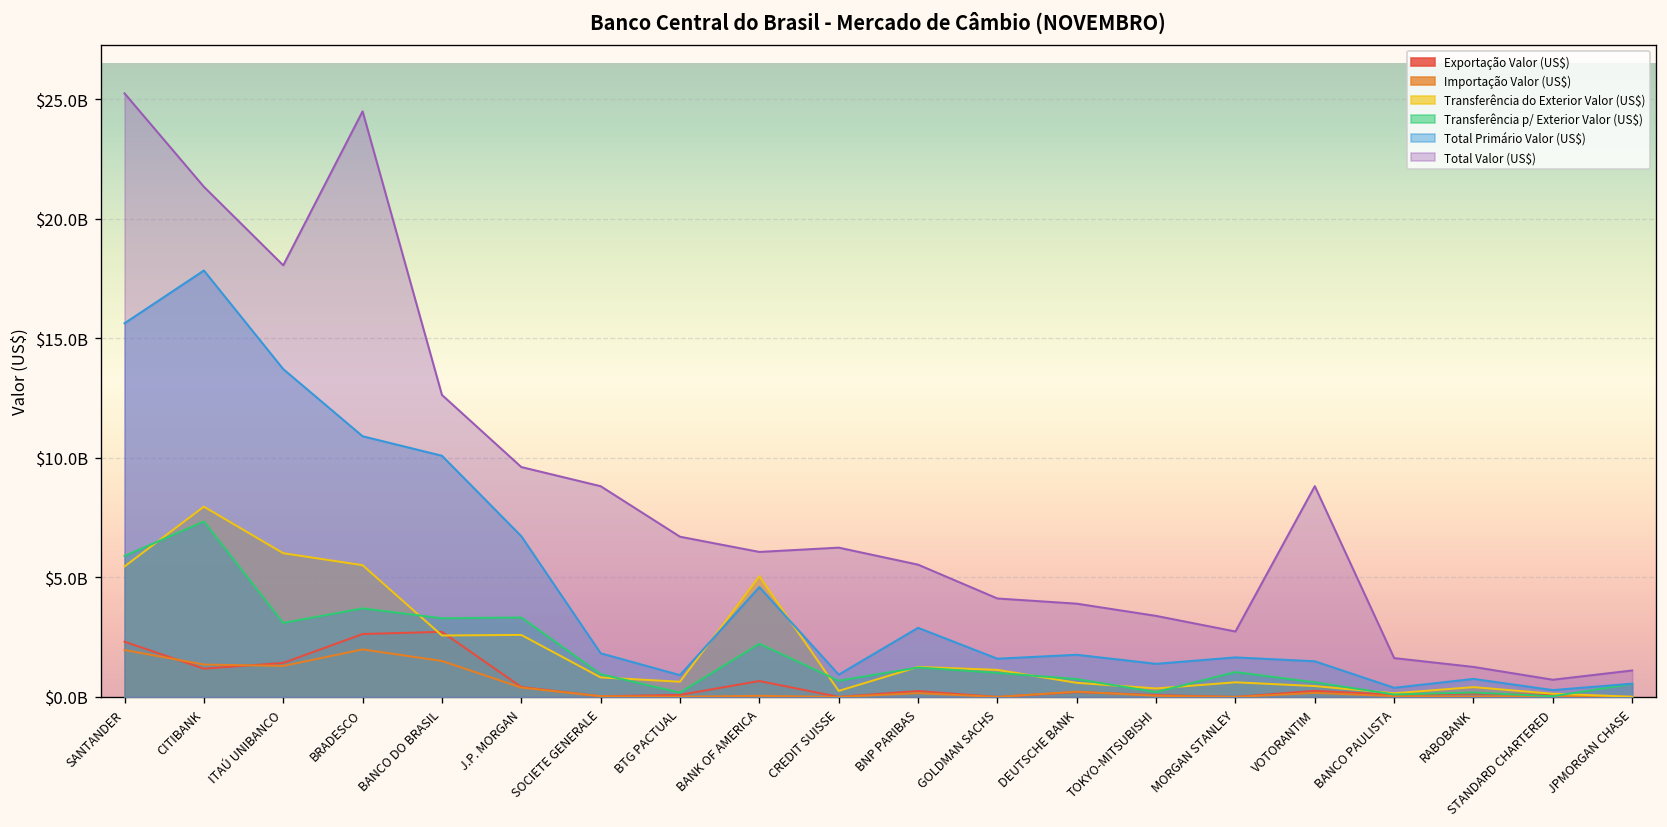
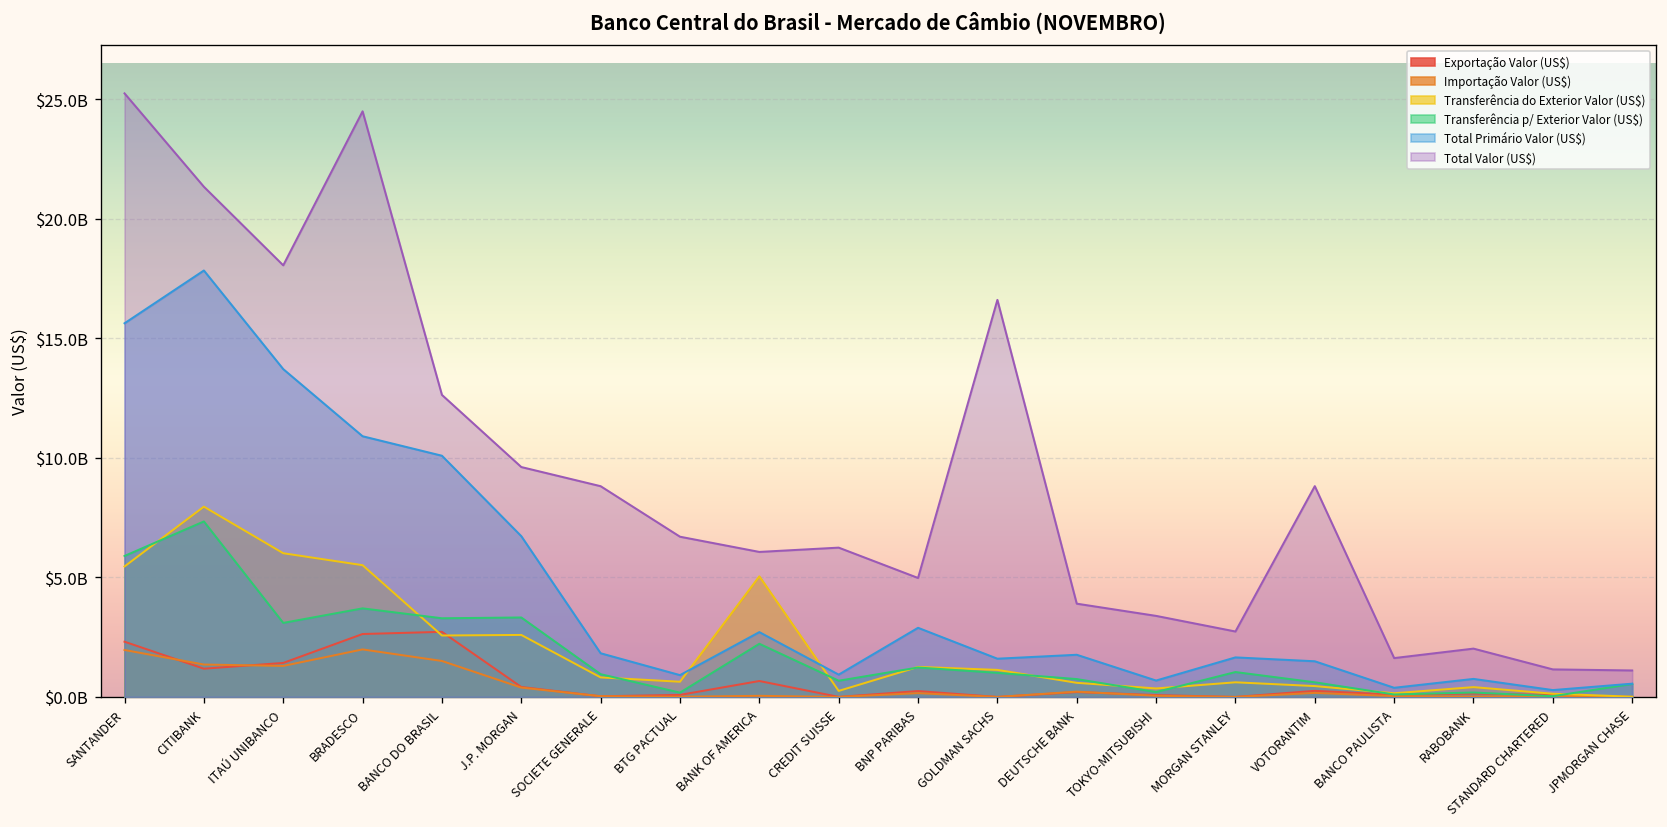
Total Primário Valor (US$), BANK OF AMERICA: $4600000000 -> $2700000000
Total Valor (US$), BNP PARIBAS: $5500000000 -> $5000000000
Total Valor (US$), GOLDMAN SACHS: $4100000000 -> $16600000000
Total Primário Valor (US$), TOKYO-MITSUBISHI: $1400000000 -> $700000000
Total Valor (US$), RABOBANK: $1300000000 -> $2000000000
Total Valor (US$), STANDARD CHARTERED: $700000000 -> $1200000000
